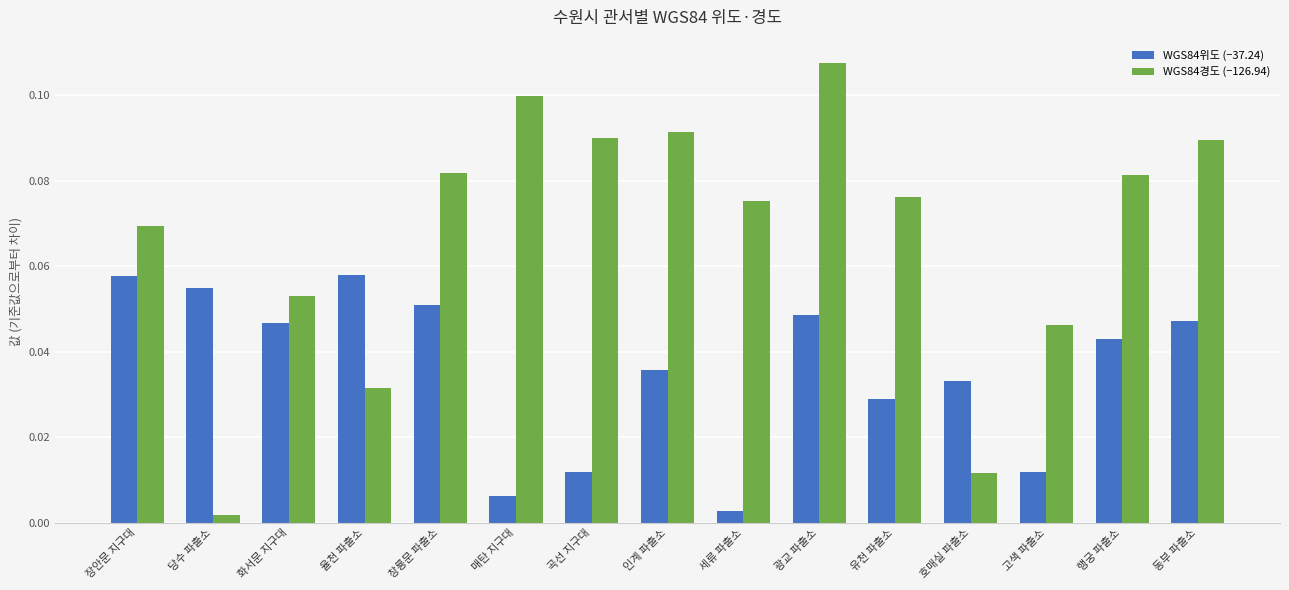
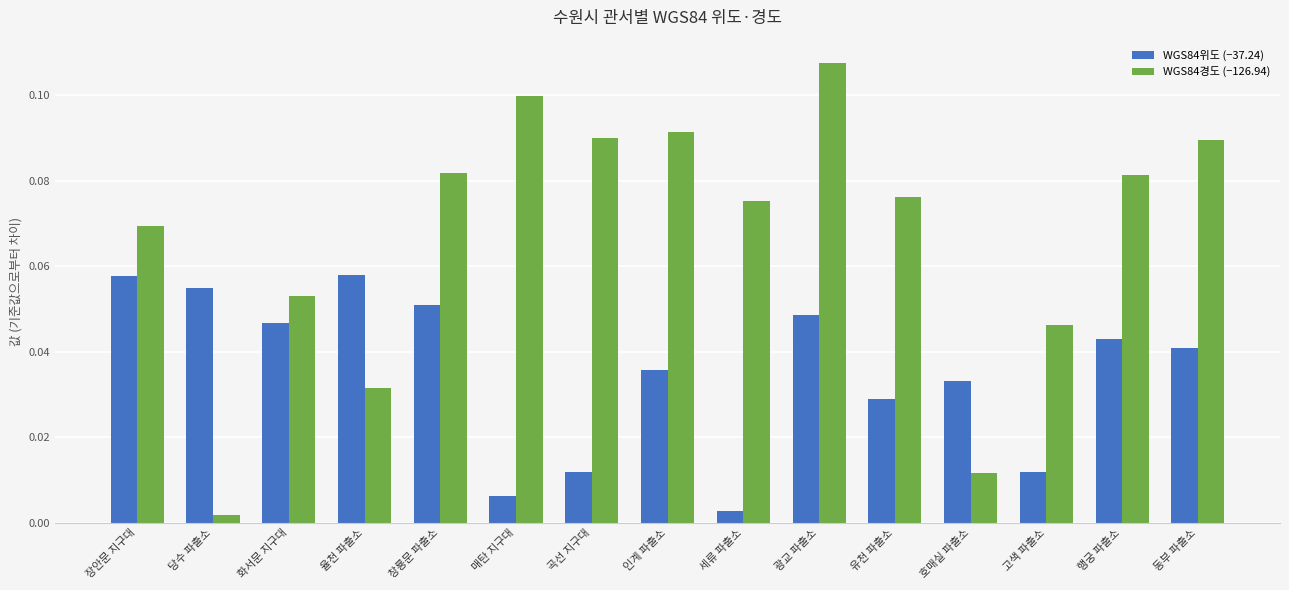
WGS84위도 (−37.24), 동부 파출소: 0.047 -> 0.041
